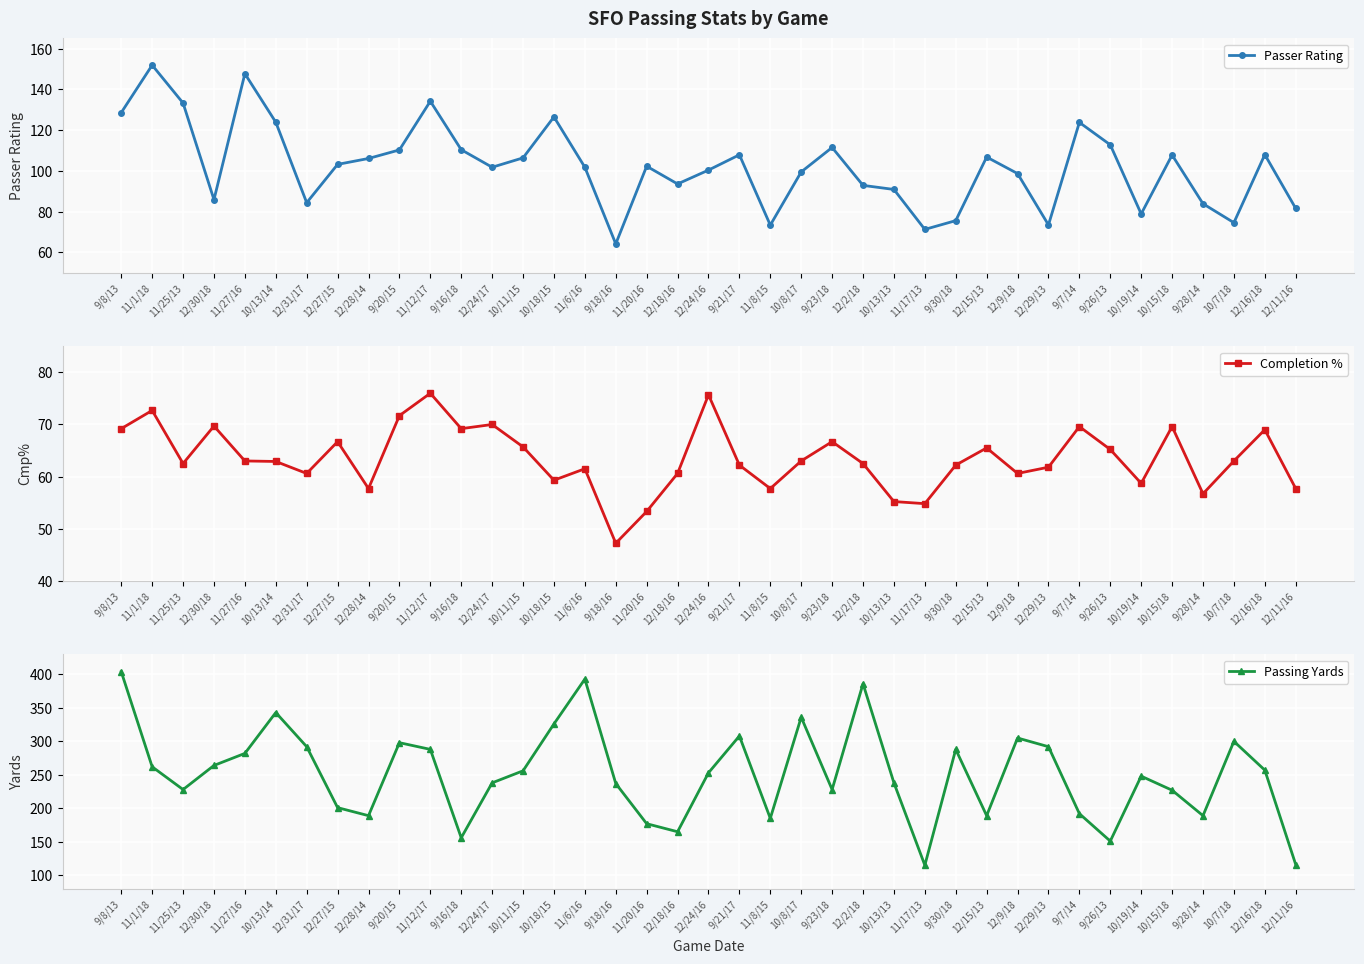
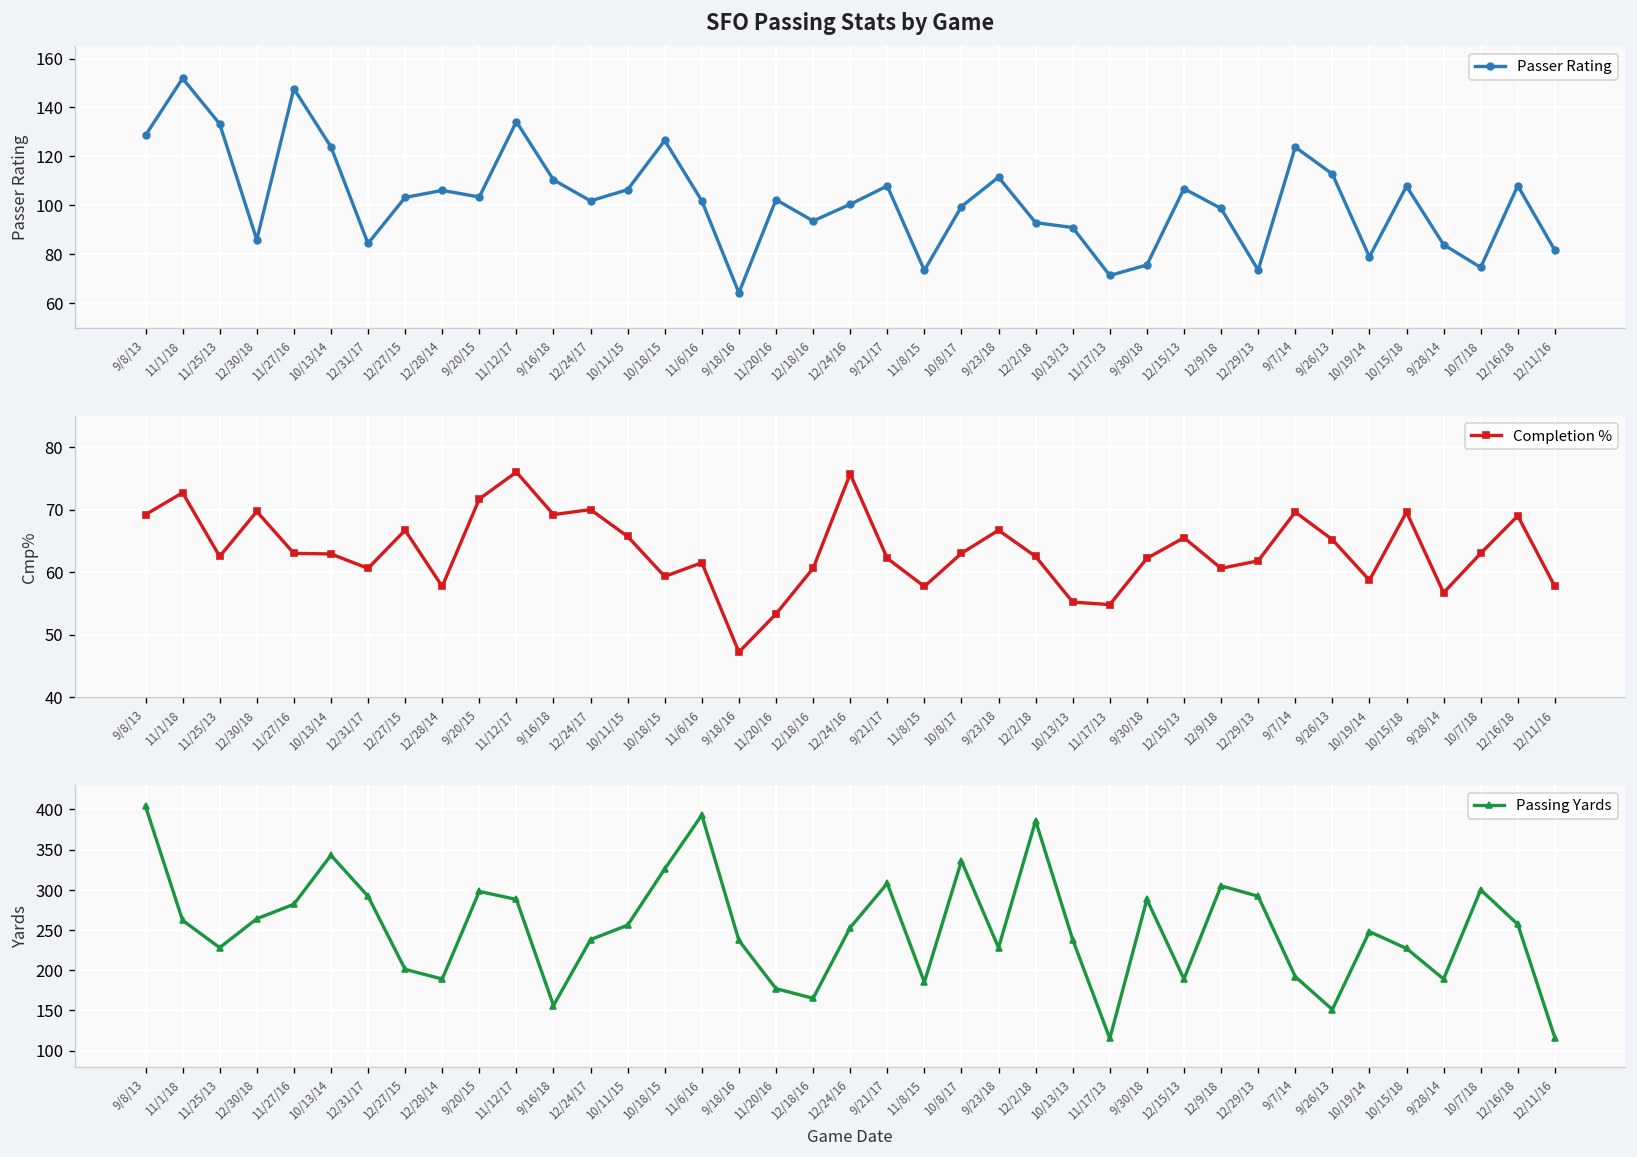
SFO Passing Stats by Game, 9/20/15: 110 -> 103
